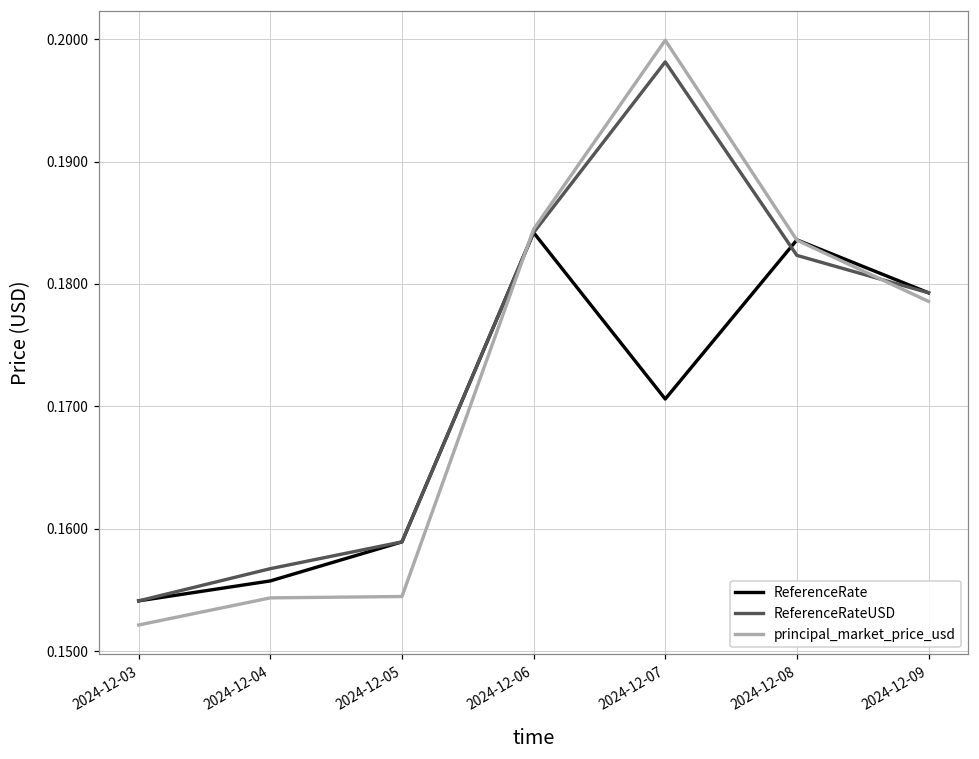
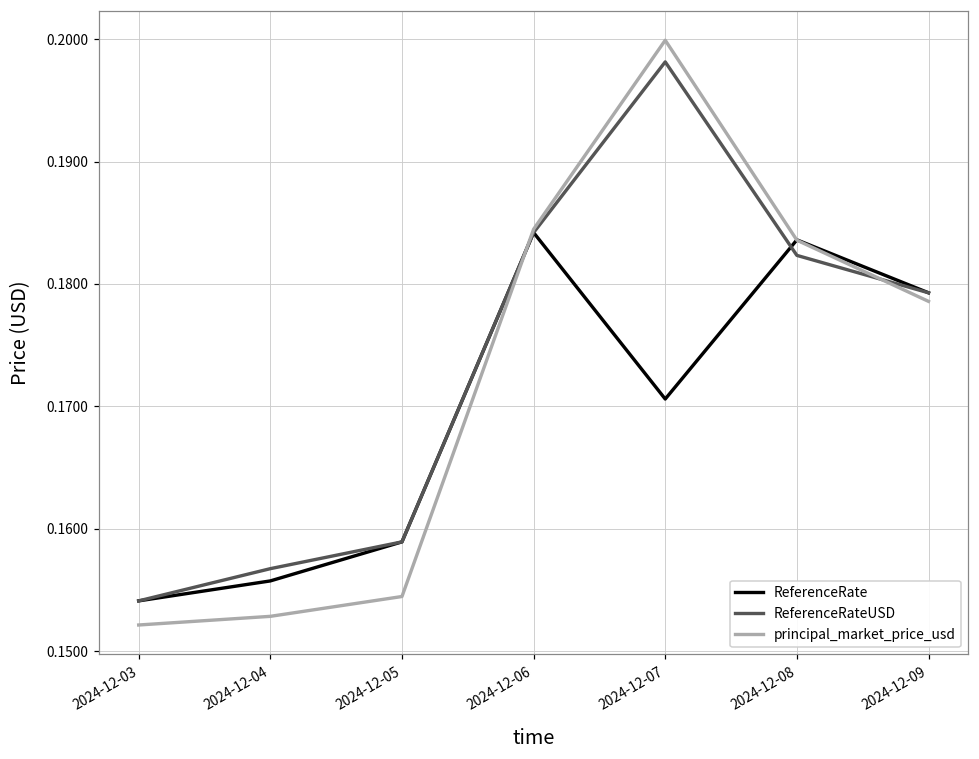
principal_market_price_usd, 2024-12-04: 0.1543 -> 0.1528
